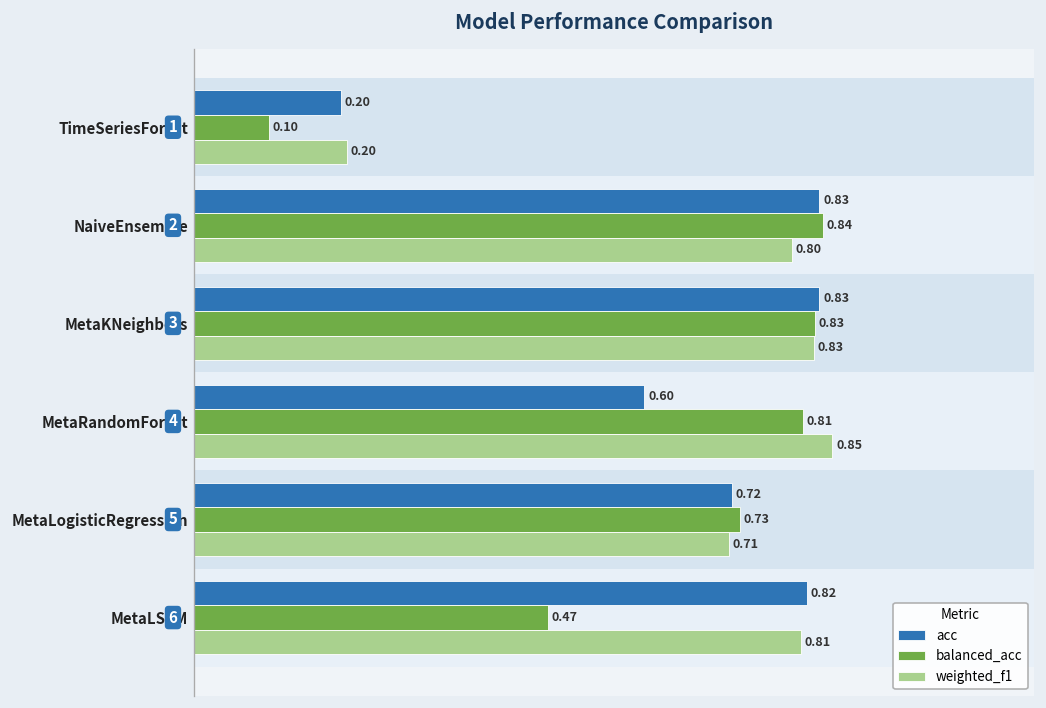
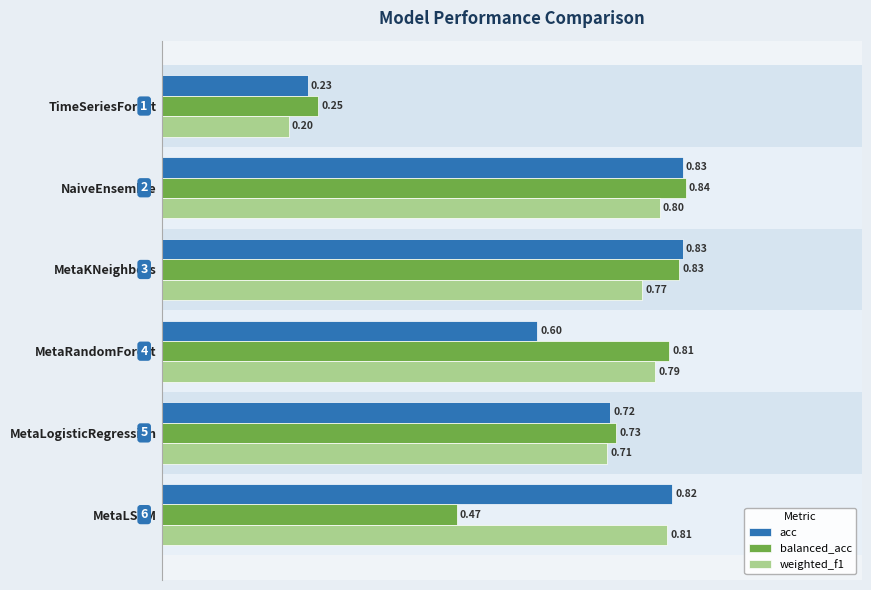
acc, TimeSeriesForest: 0.20 -> 0.23
balanced_acc, TimeSeriesForest: 0.10 -> 0.25
weighted_f1, MetaKNeighbors: 0.83 -> 0.77
weighted_f1, MetaRandomForest: 0.85 -> 0.79
